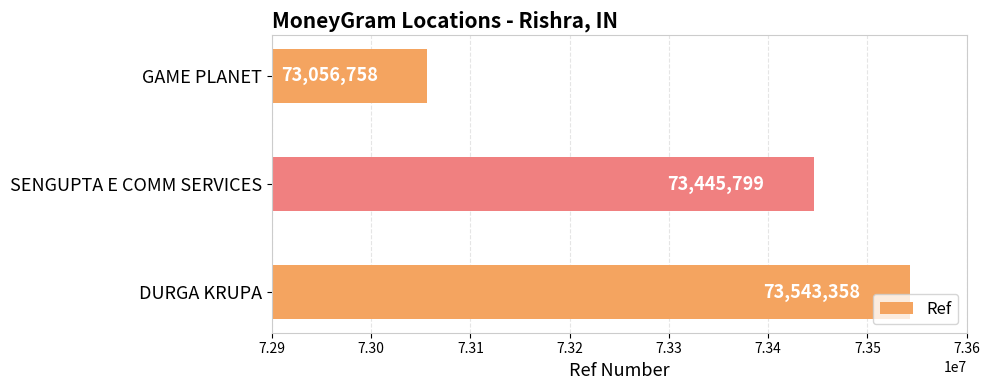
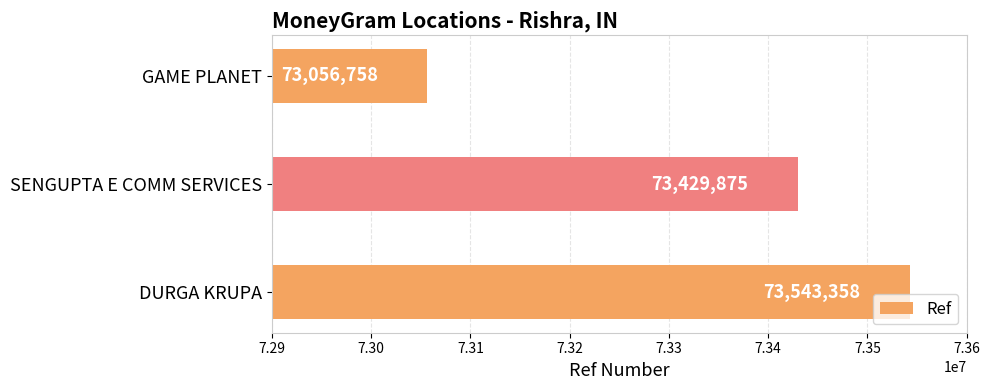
SENGUPTA E COMM SERVICES: 73,445,799 -> 73,429,875
